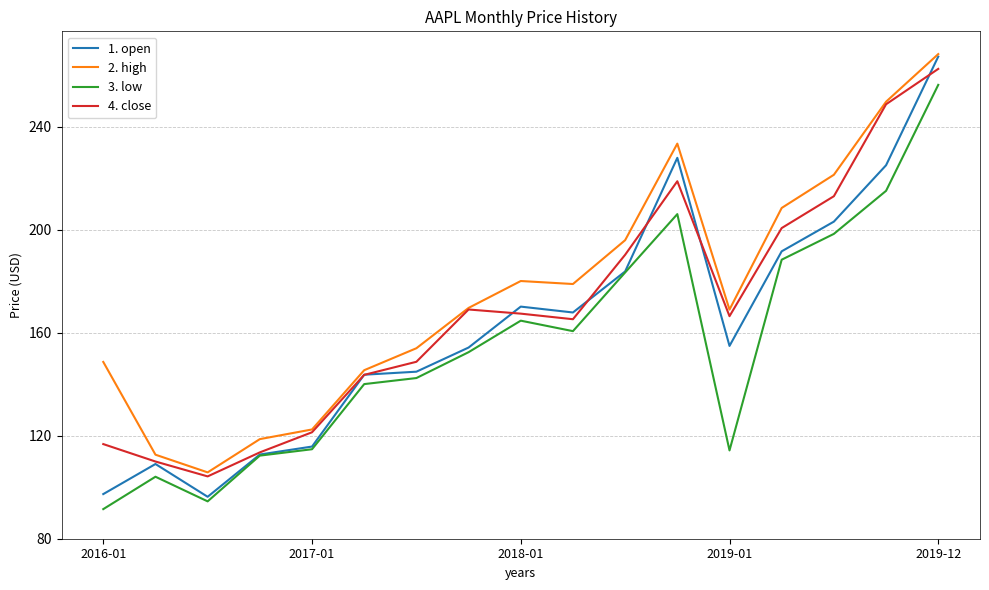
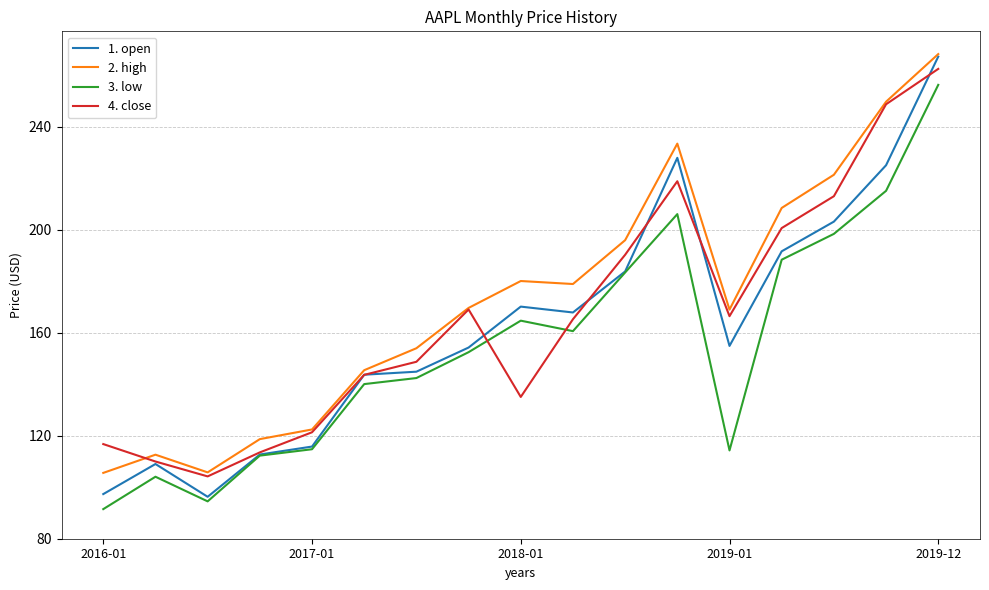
2. high, 2016-01: 149 -> 106
4. close, 2018-01: 167 -> 135
